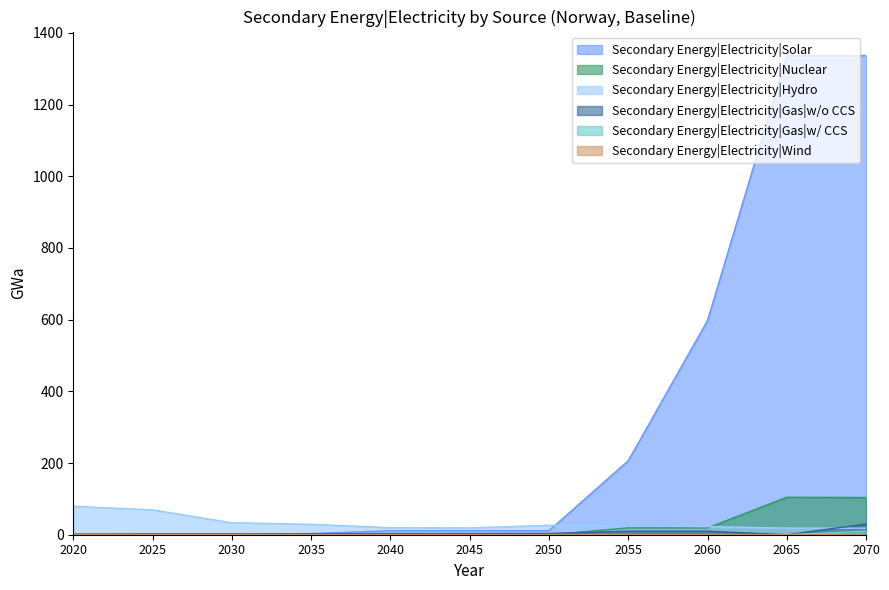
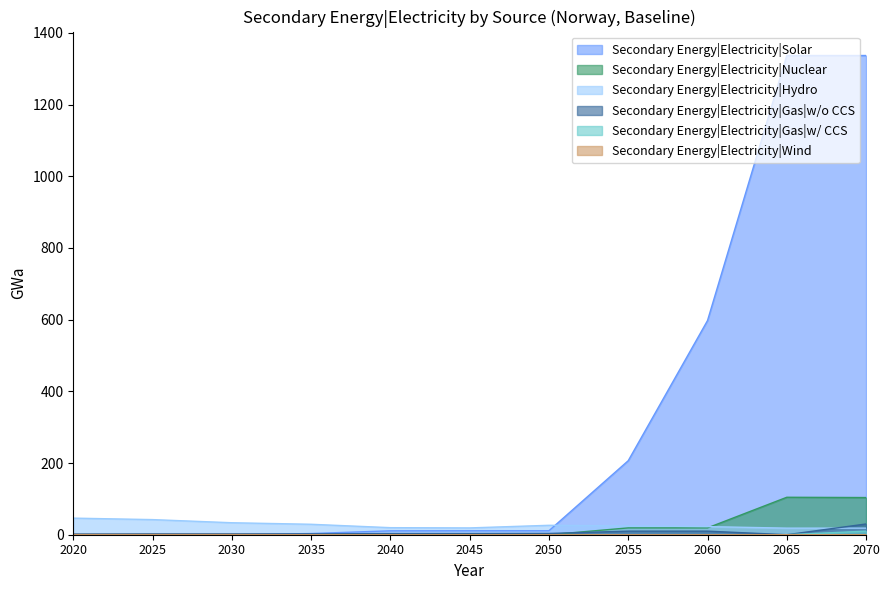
Secondary Energy|Electricity|Hydro, 2020: 80 -> 50
Secondary Energy|Electricity|Hydro, 2025: 70 -> 40
